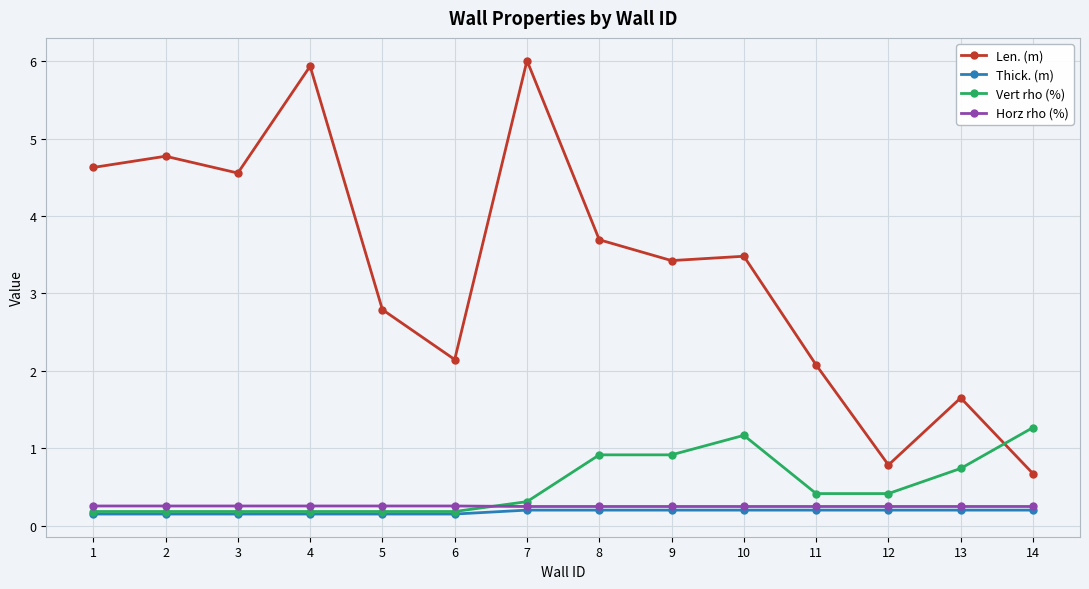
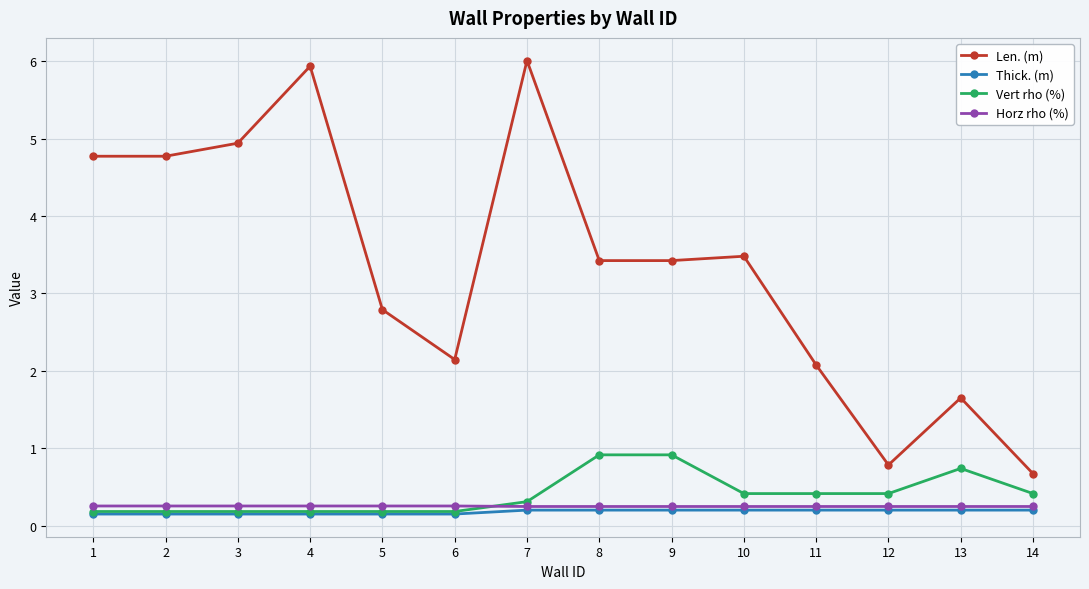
Len. (m), 1: 4.6 -> 4.8
Len. (m), 3: 4.6 -> 4.9
Len. (m), 8: 3.7 -> 3.4
Vert rho (%), 10: 1.2 -> 0.4
Vert rho (%), 14: 1.3 -> 0.4
